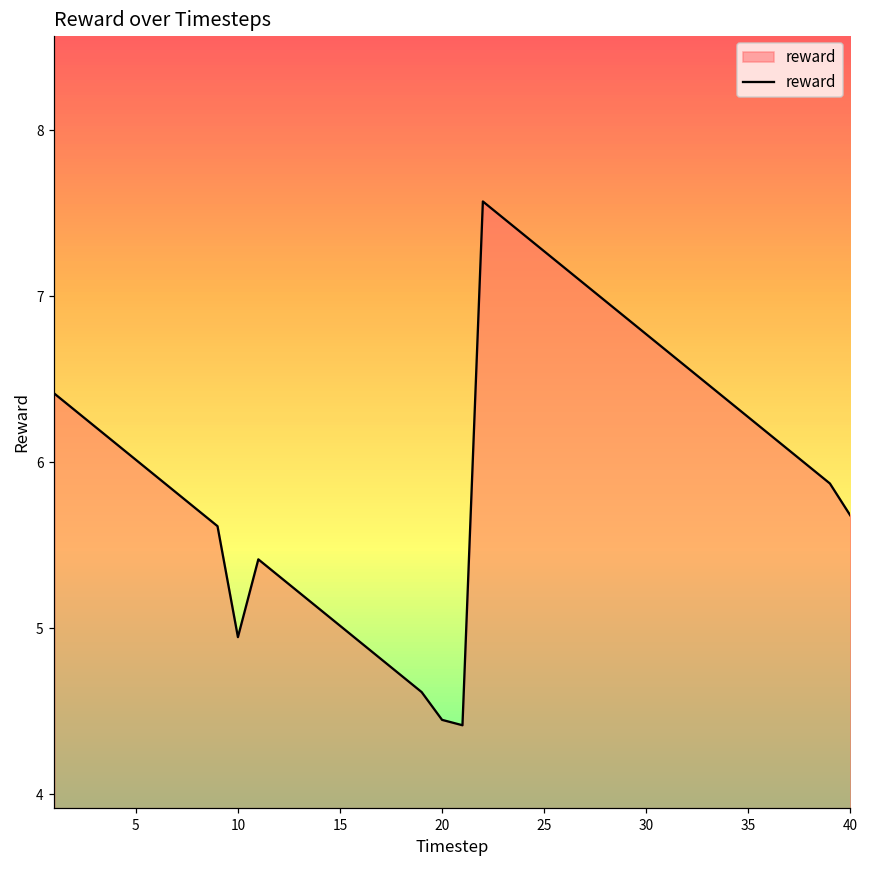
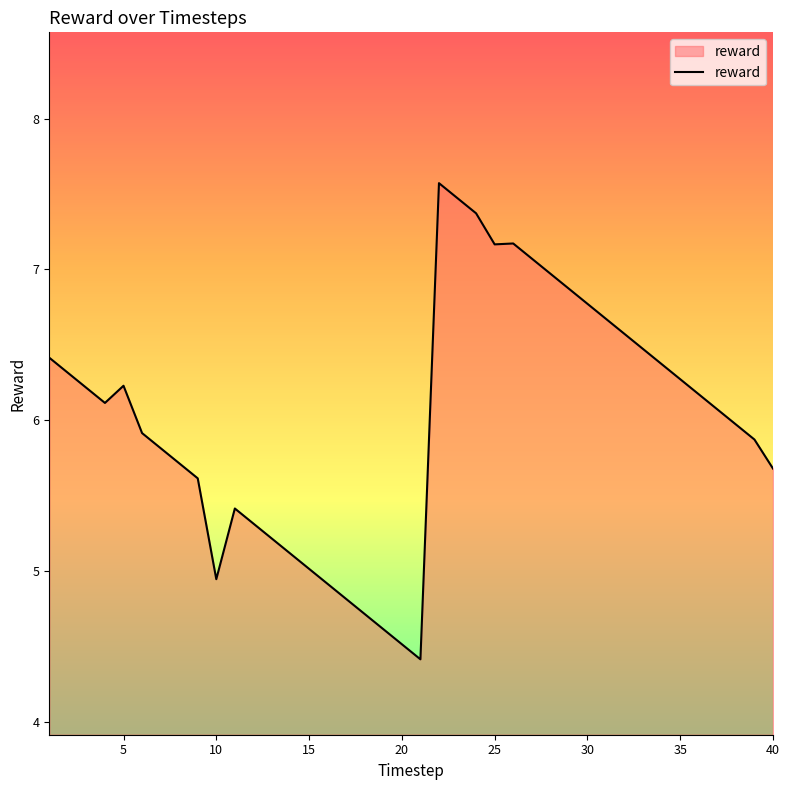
5: 6.01 -> 6.23
20: 4.45 -> 4.51
25: 7.27 -> 7.17
